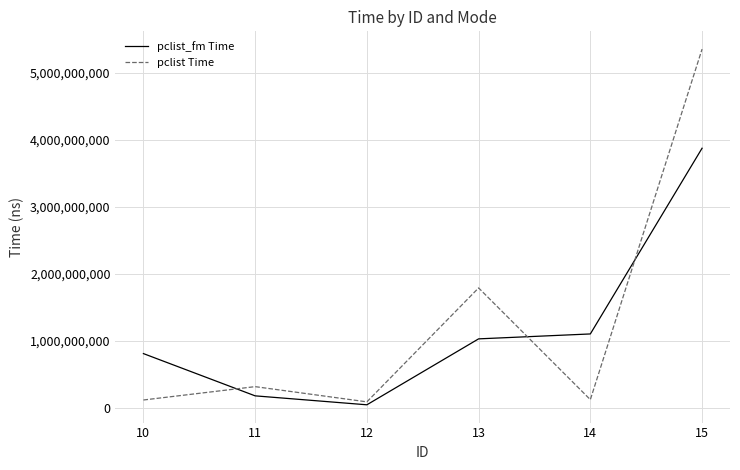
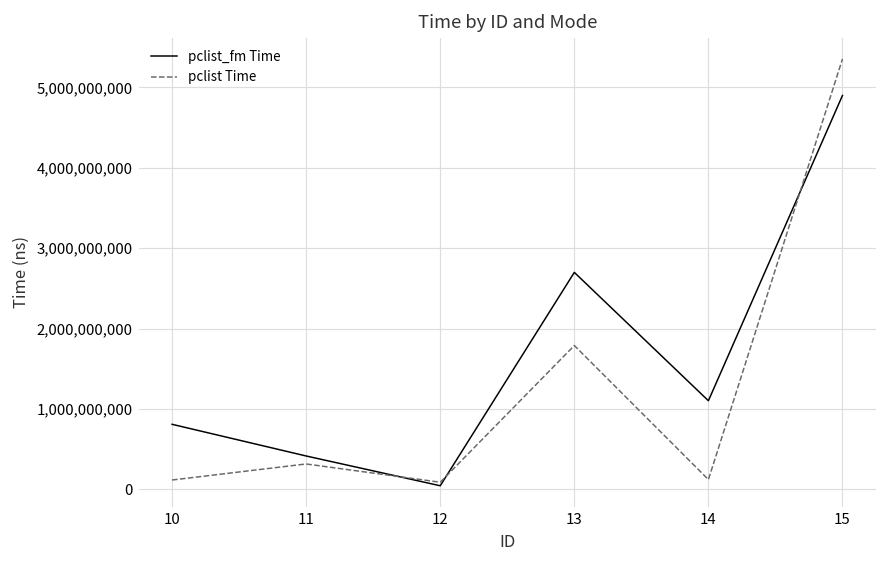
pclist_fm Time, 11: 200,000,000 -> 400,000,000
pclist_fm Time, 13: 1,000,000,000 -> 2,700,000,000
pclist_fm Time, 15: 3,900,000,000 -> 4,900,000,000
